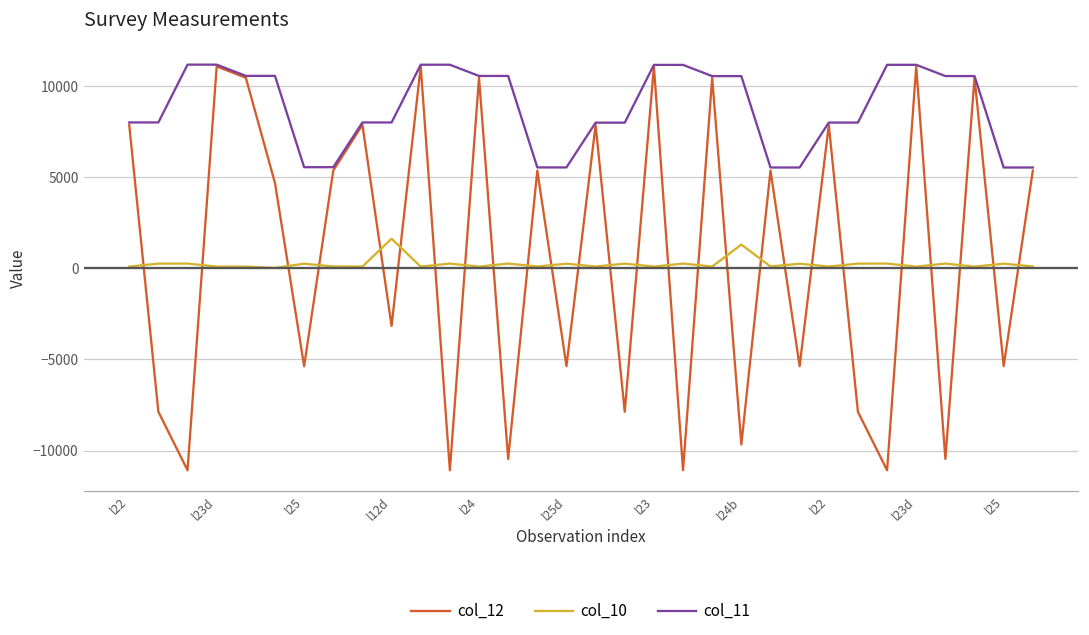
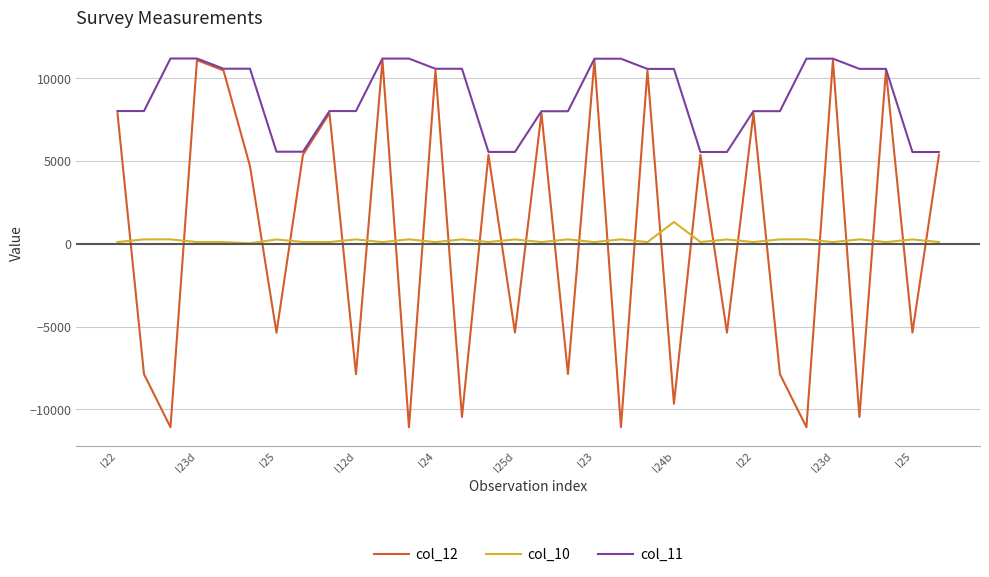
col_12, l12d: -3200 -> -7900
col_10, l12d: 1600 -> 300
